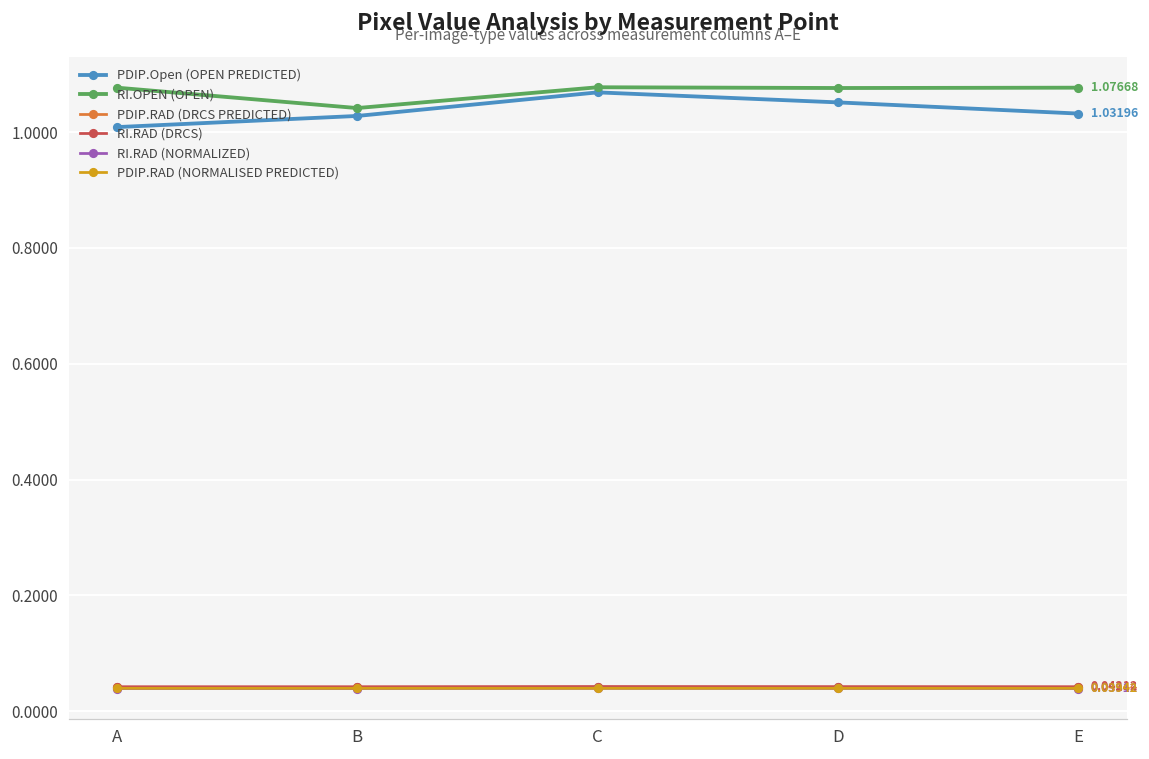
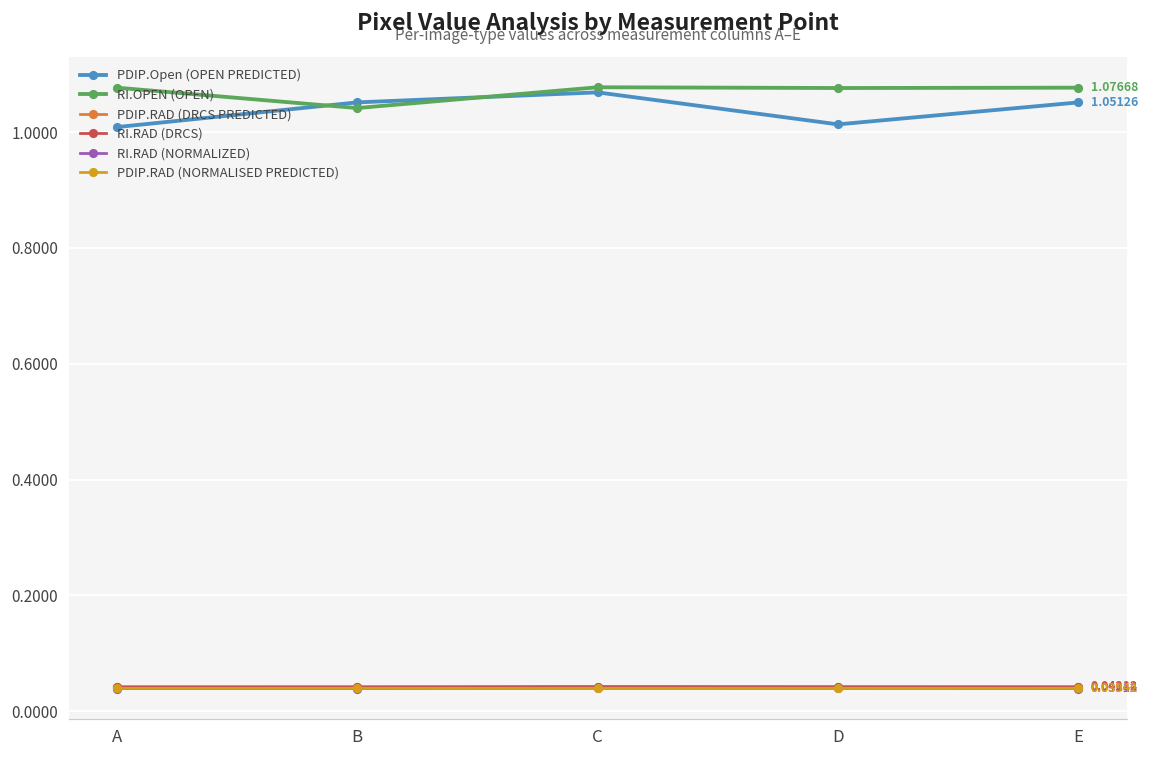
PDIP.Open (OPEN PREDICTED), B: 1.03 -> 1.05
PDIP.Open (OPEN PREDICTED), D: 1.05 -> 1.01
PDIP.Open (OPEN PREDICTED), E: 1.03196 -> 1.05126
